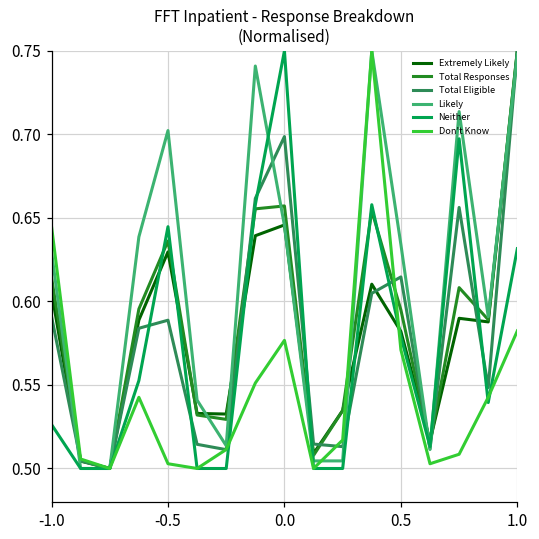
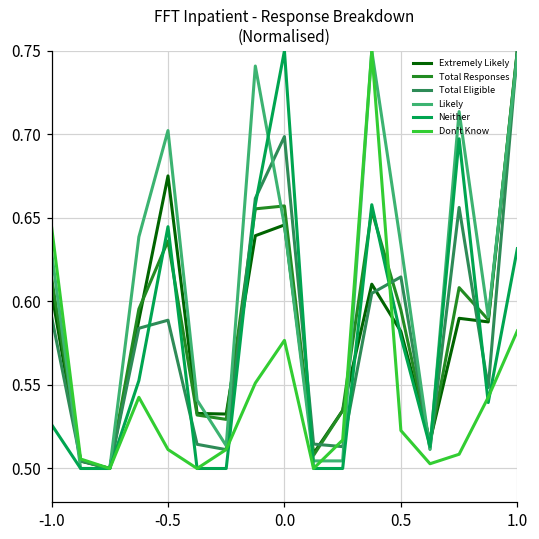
Extremely Likely, -0.5: 0.630 -> 0.675
Don't Know, -0.5: 0.503 -> 0.511
Don't Know, 0.5: 0.571 -> 0.523
